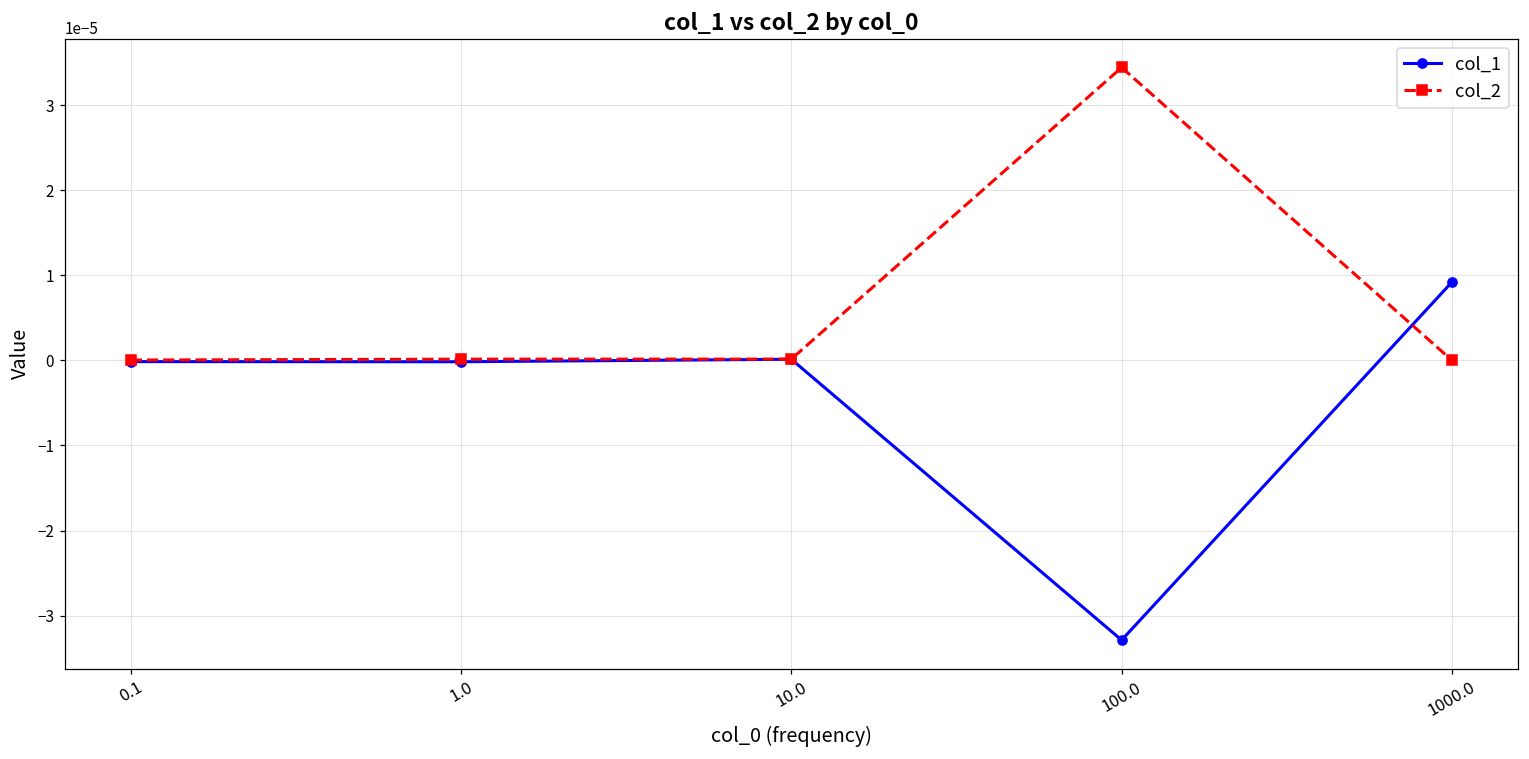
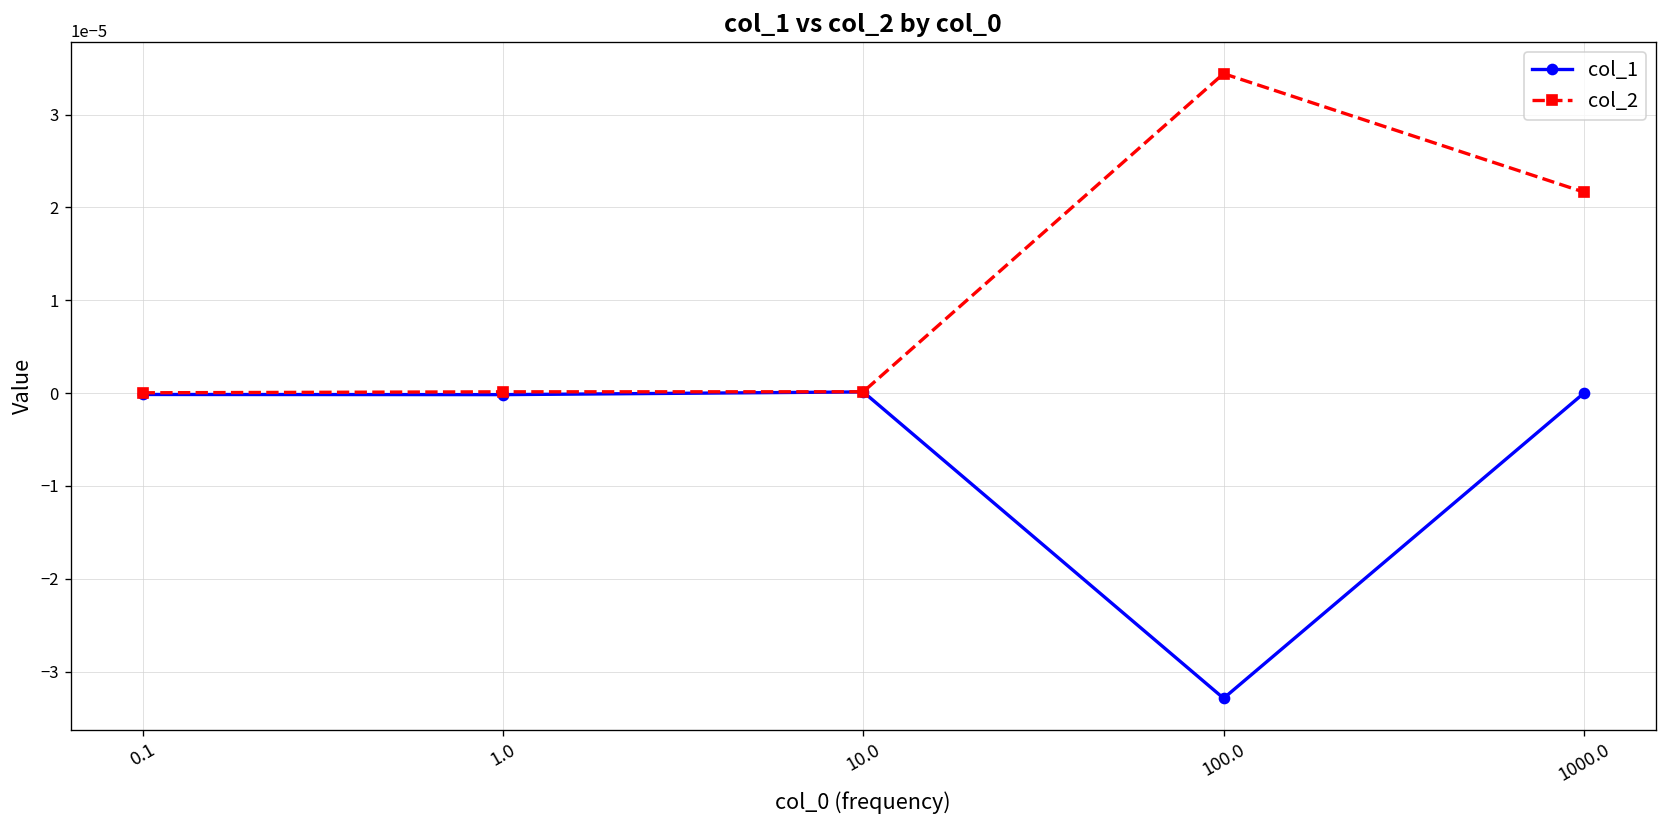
col_1, 1000.0: 0.00001 -> 0.00000
col_2, 1000.0: 0.00000 -> 0.00002
